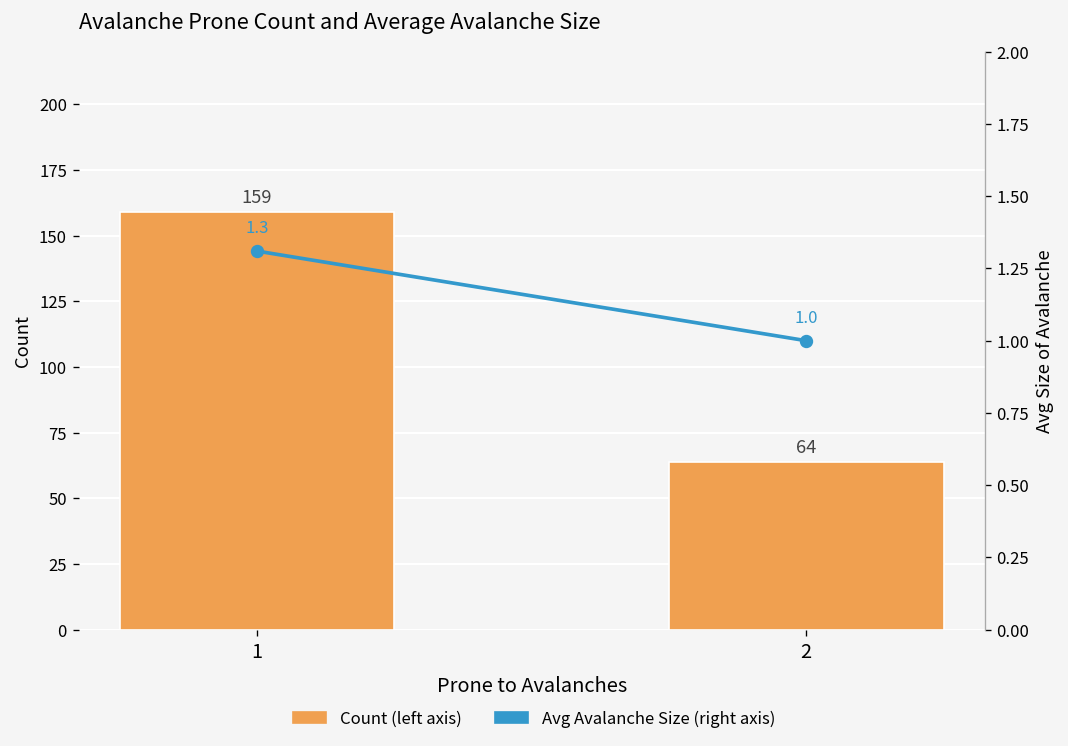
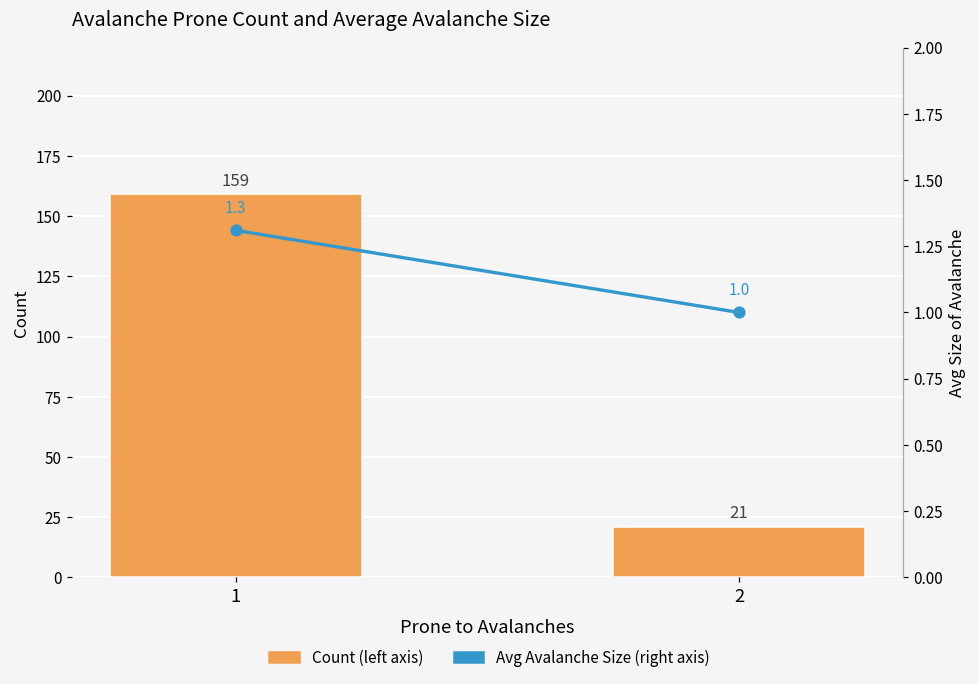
Count (left axis), 2: 64 -> 21
